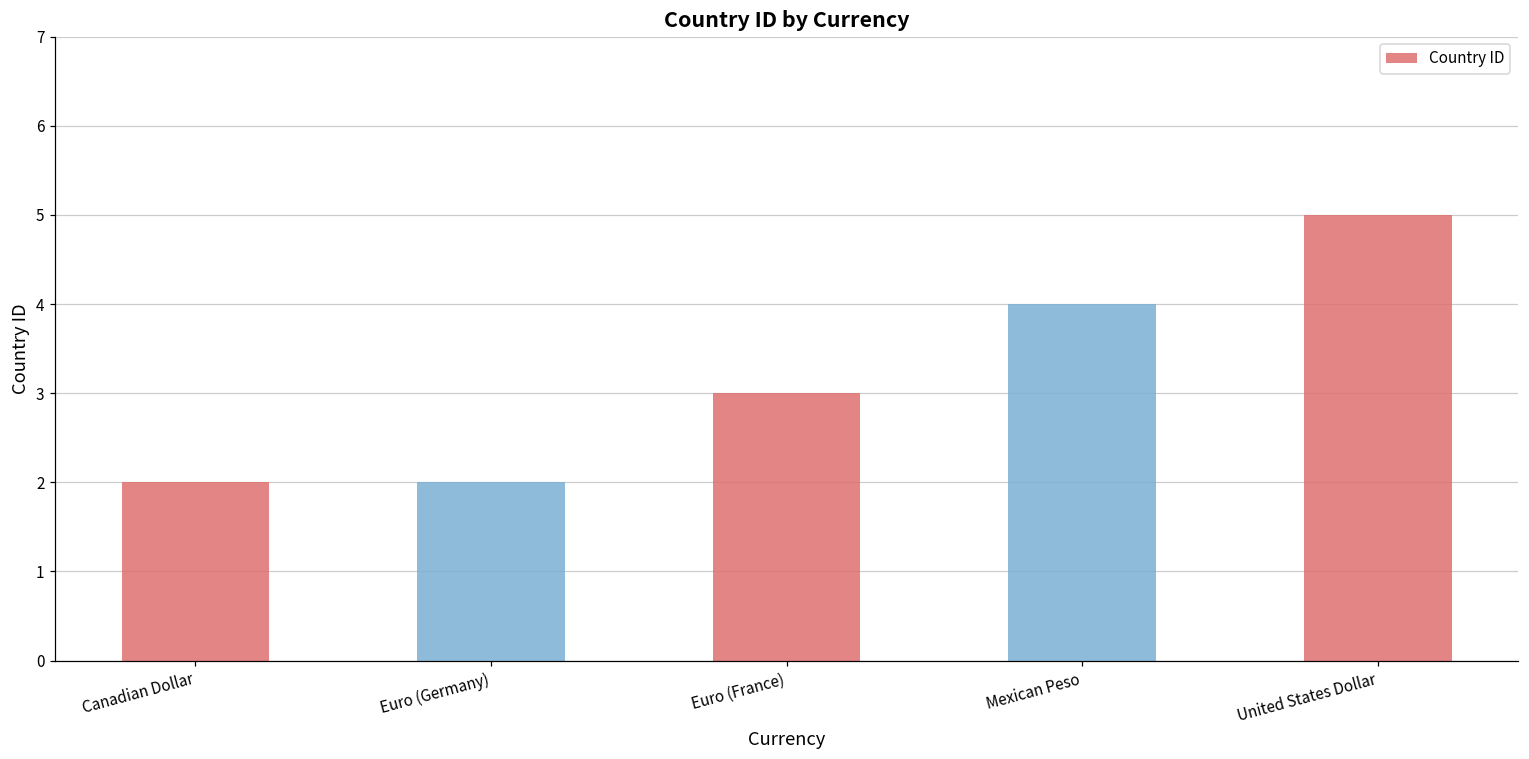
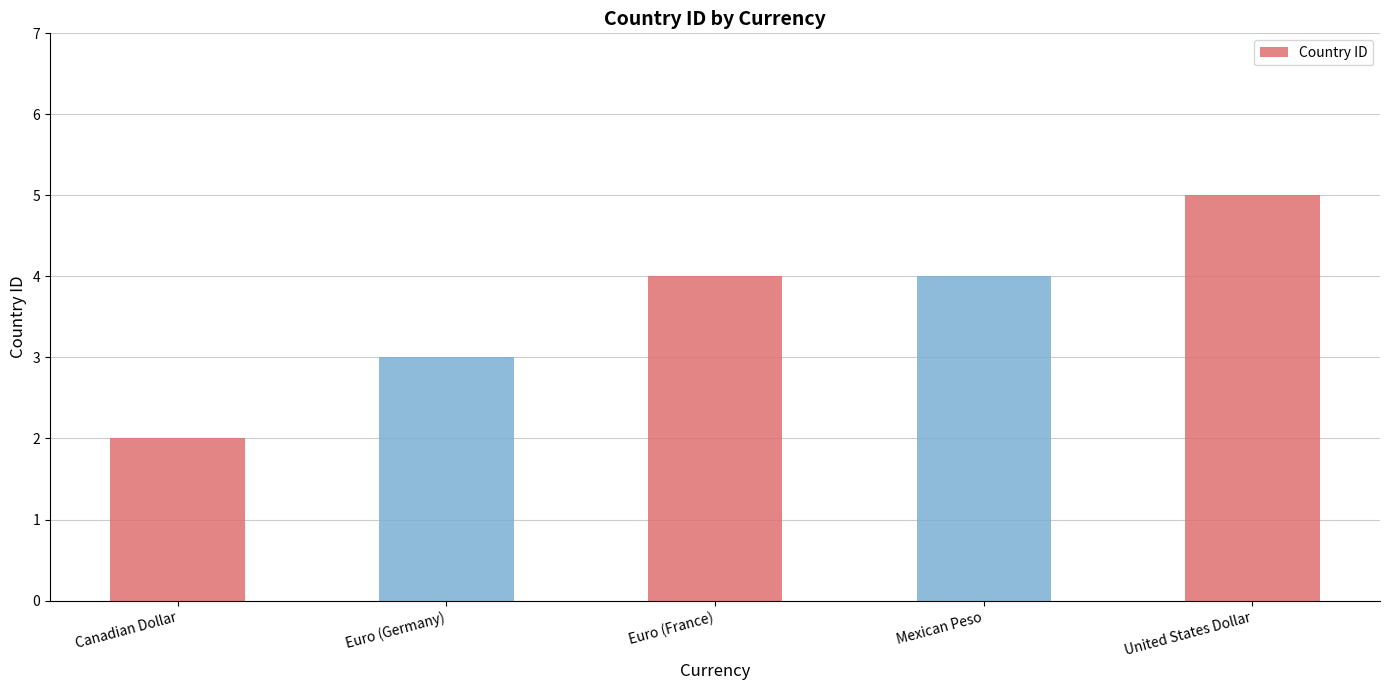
Euro (Germany): 2 -> 3
Euro (France): 3 -> 4
